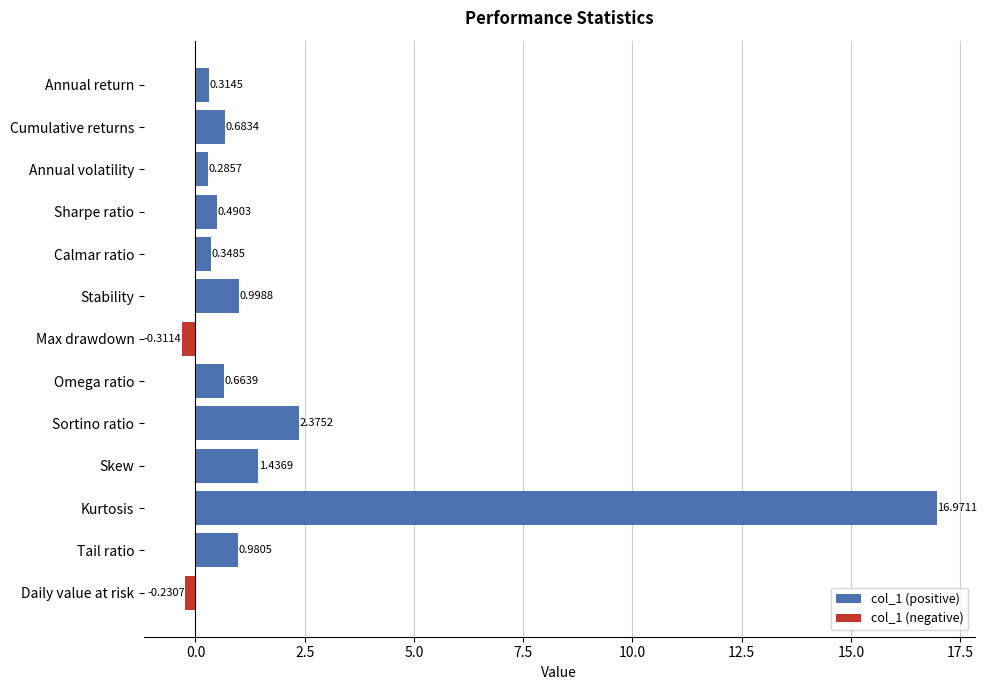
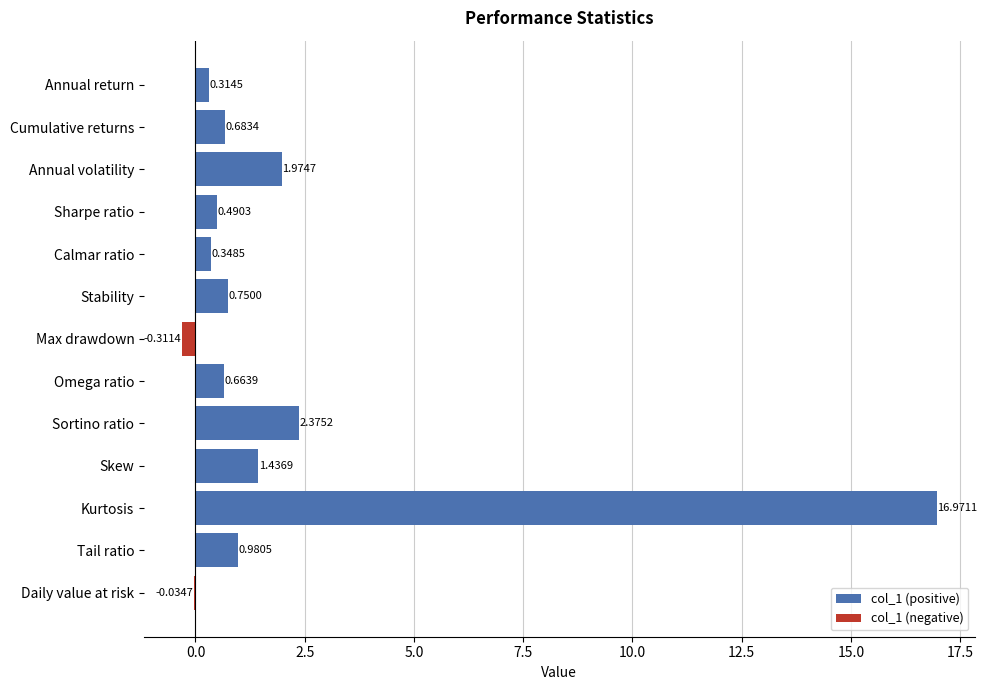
col_1 (positive), Annual volatility: 0.2857 -> 1.9747
col_1 (positive), Stability: 0.9988 -> 0.7500
col_1 (negative), Daily value at risk: -0.2307 -> -0.0347
